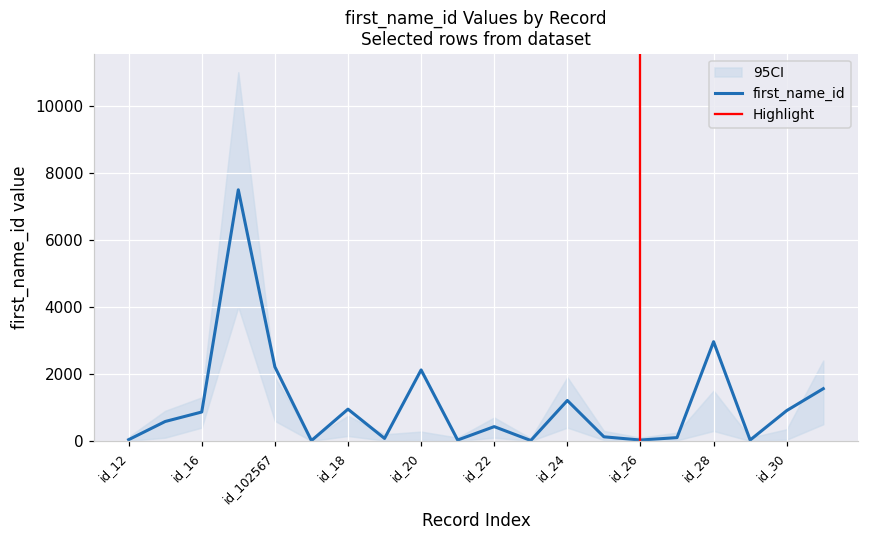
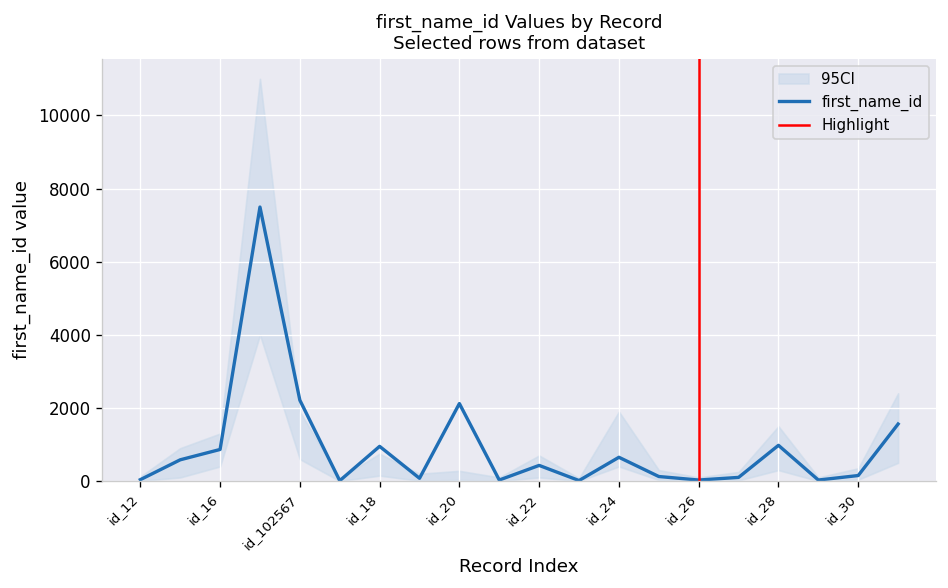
first_name_id, id_24: 1200 -> 700
first_name_id, id_28: 3000 -> 1000
first_name_id, id_30: 900 -> 200
